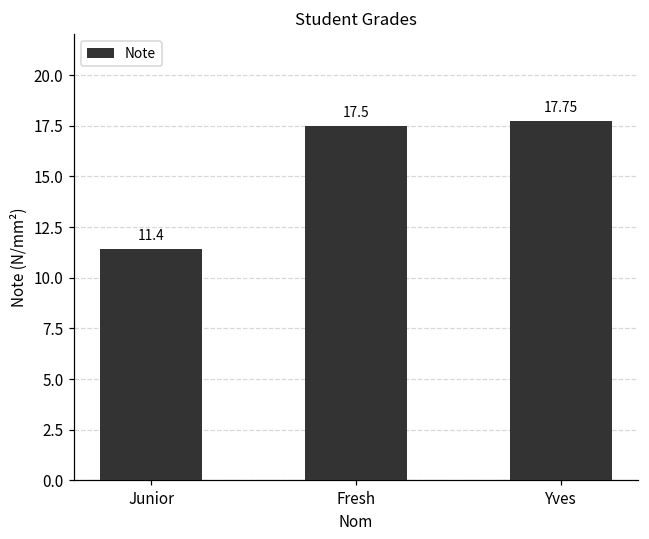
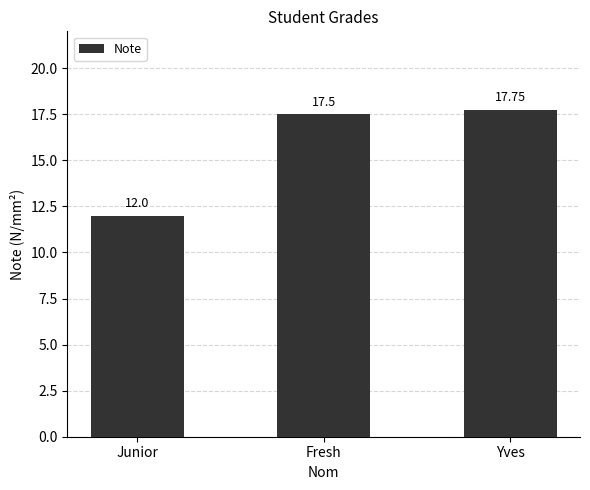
Junior: 11.4 -> 12.0
